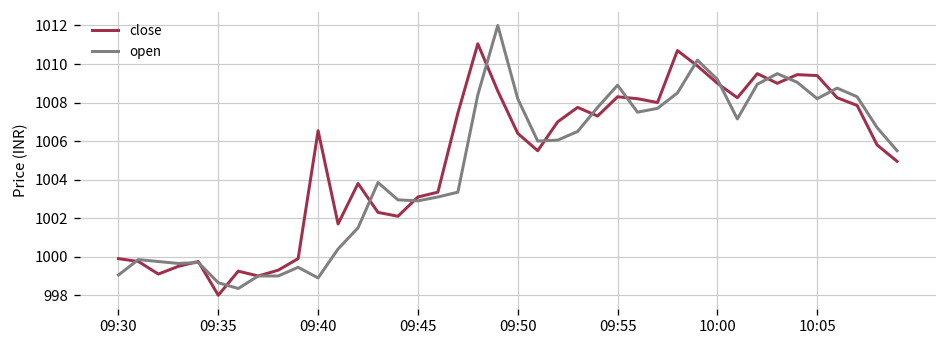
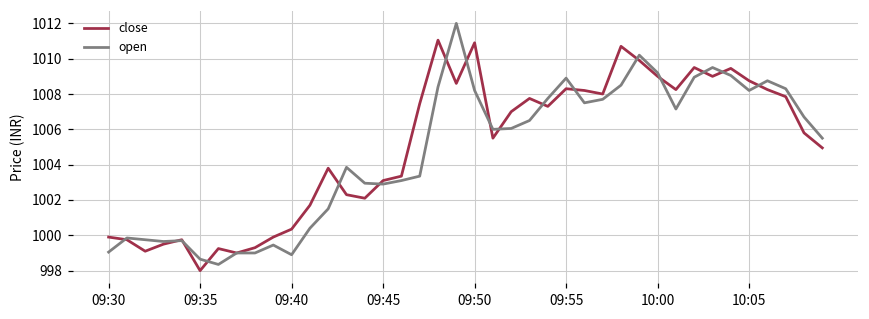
close, 09:40: 1006.5 -> 1000.4
close, 09:50: 1006.4 -> 1010.9
close, 10:05: 1009.4 -> 1008.8
